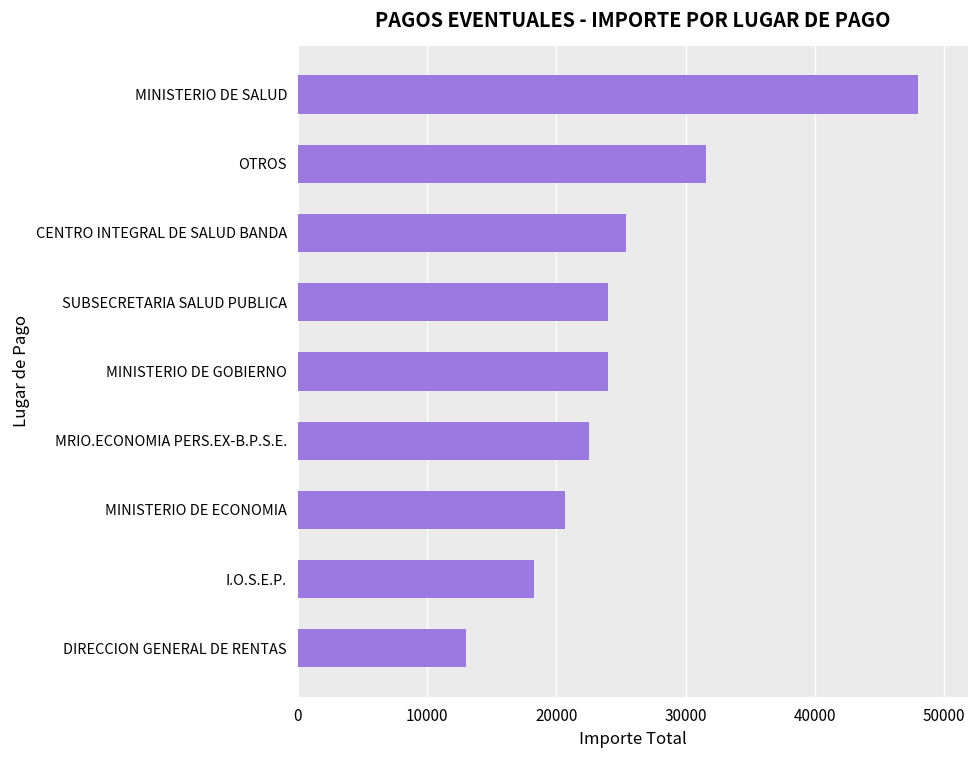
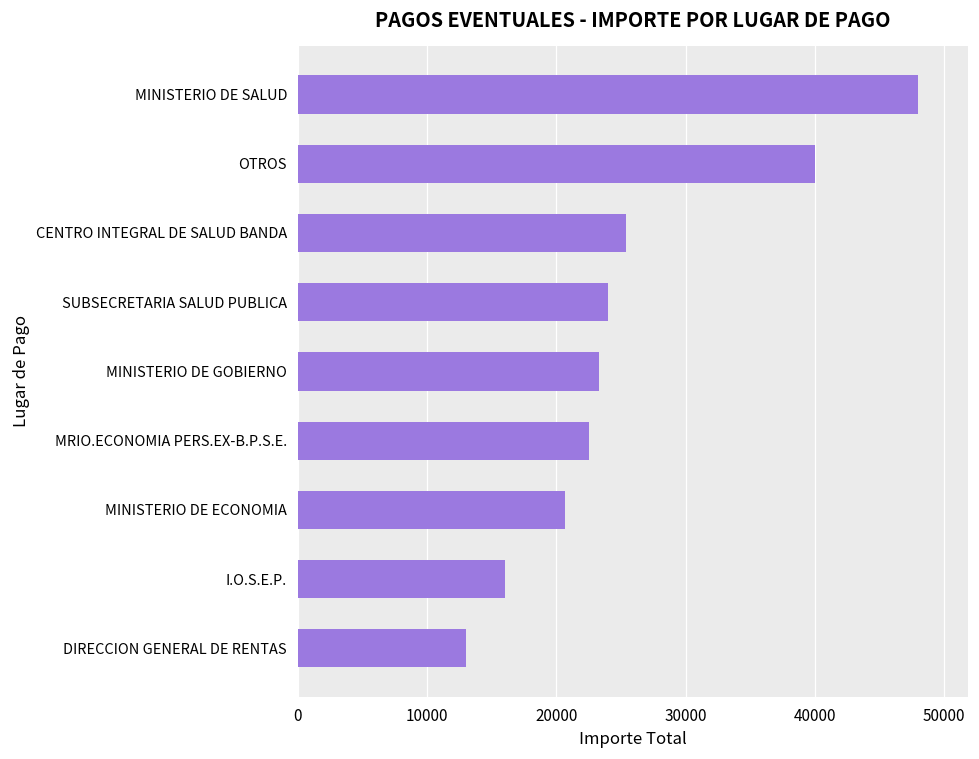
OTROS: 31600 -> 40000
MINISTERIO DE GOBIERNO: 24000 -> 23300
I.O.S.E.P.: 18300 -> 16000
